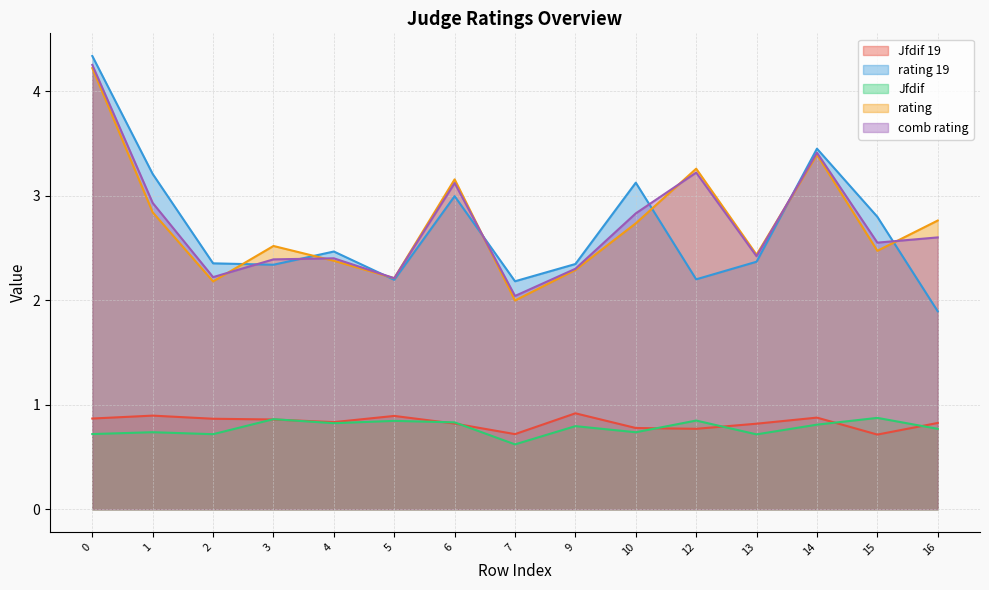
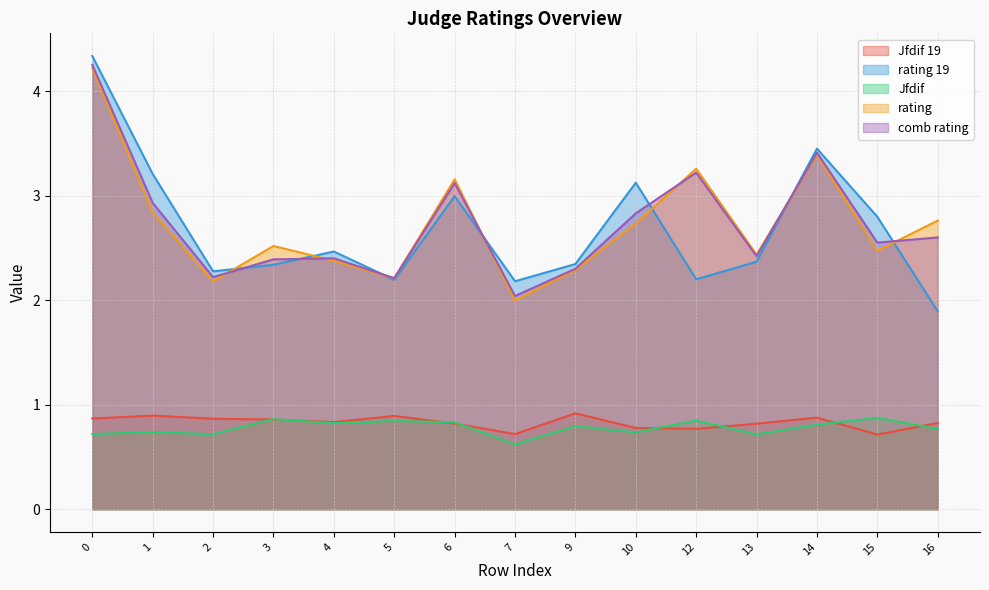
rating 19, 2: 2.35 -> 2.28
